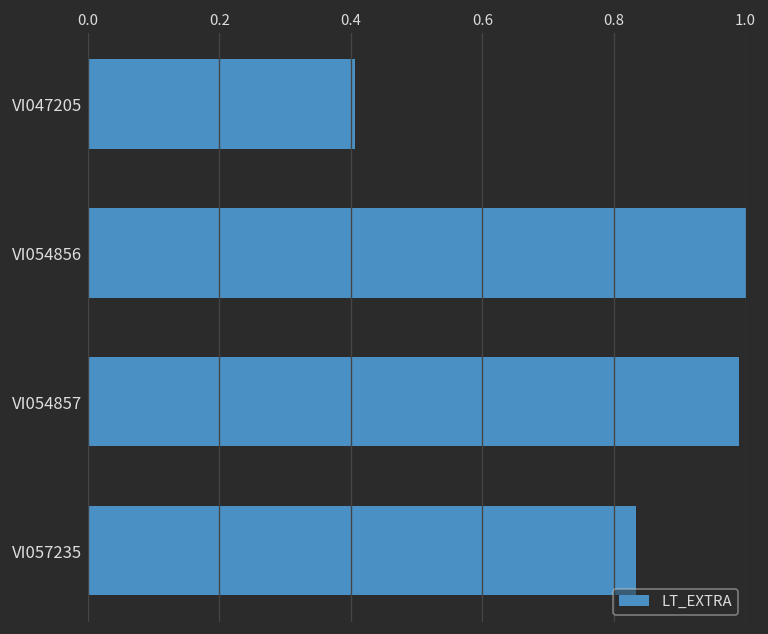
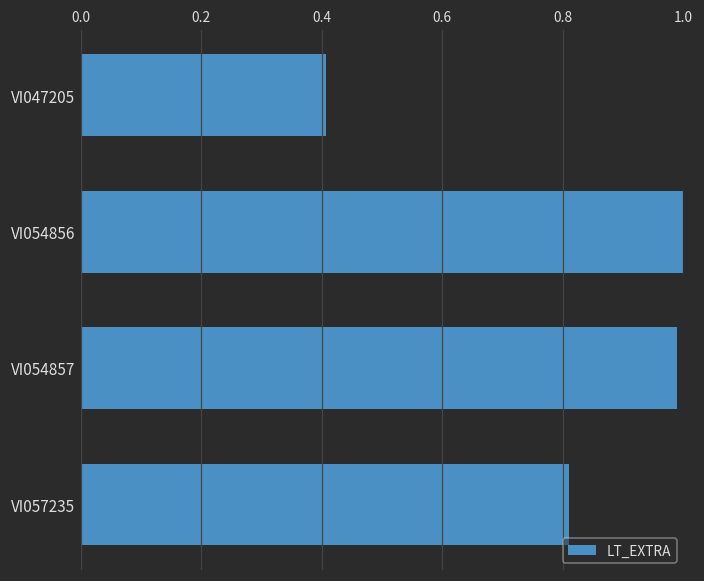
VI057235: 0.83 -> 0.81
